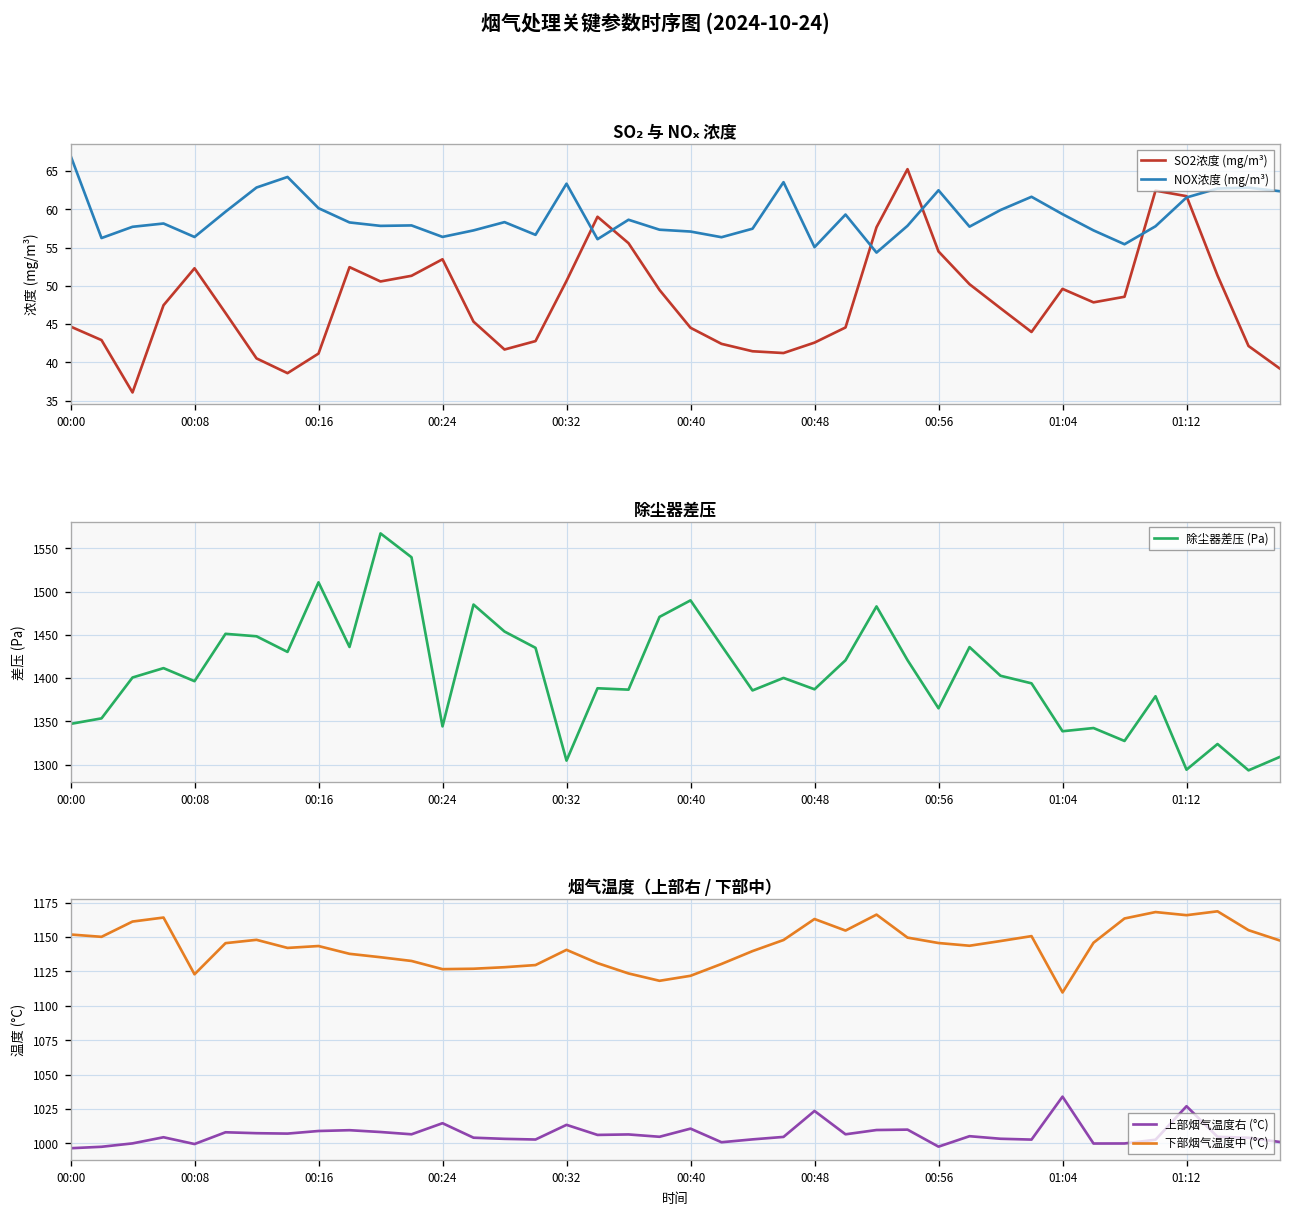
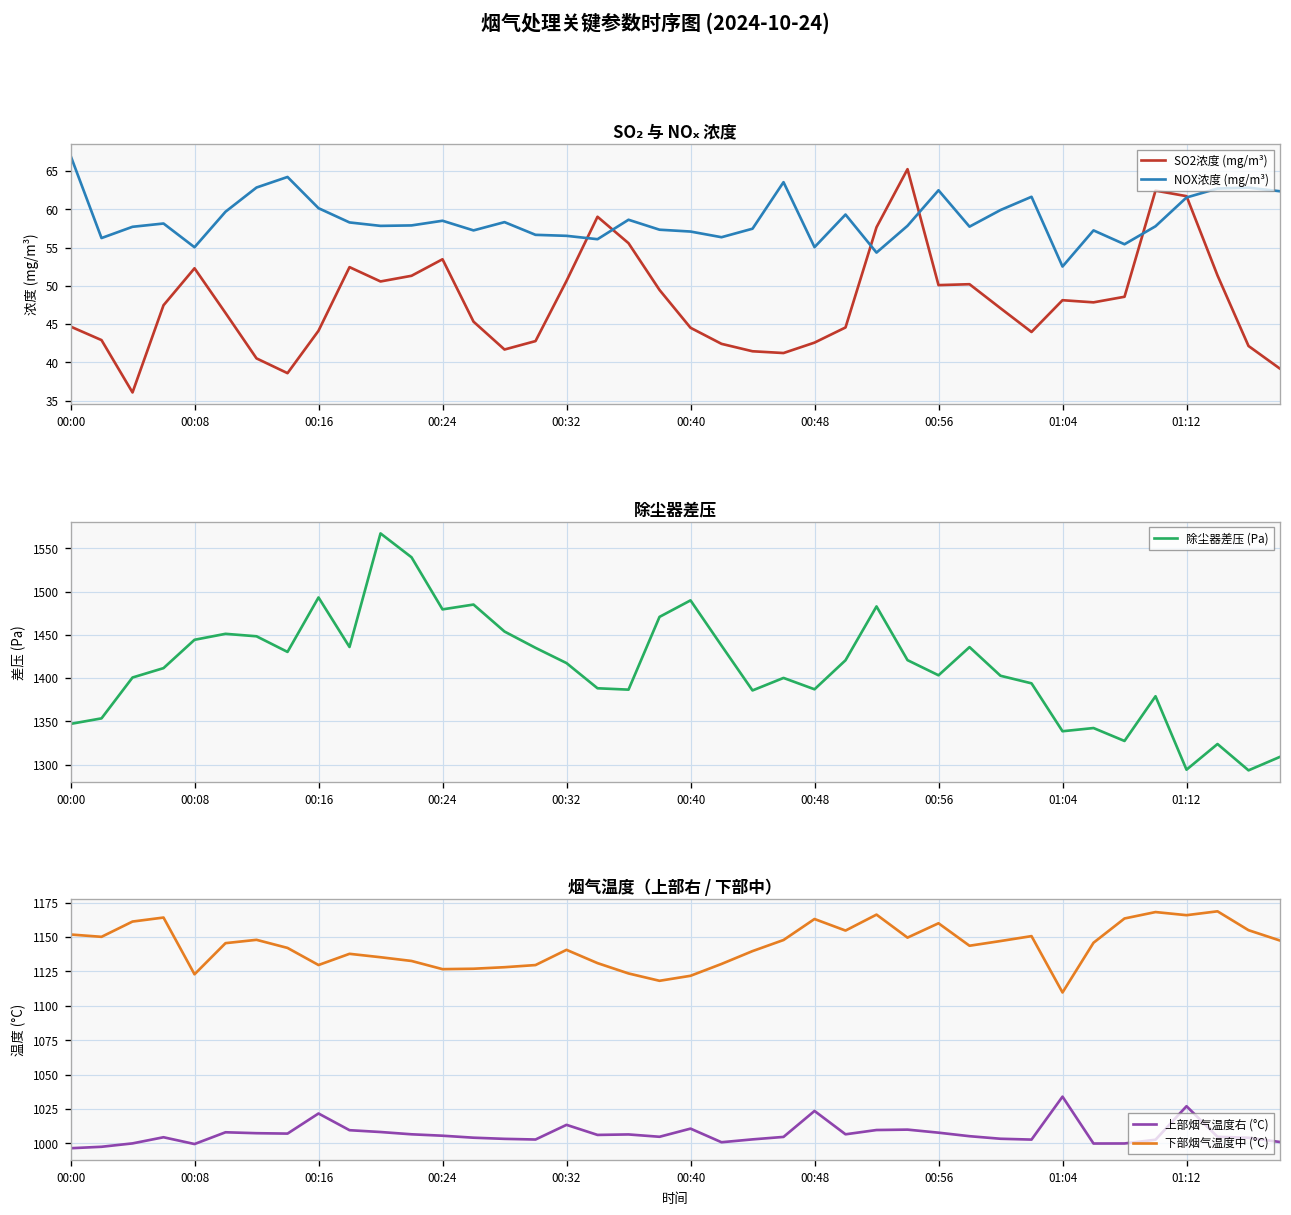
SO₂ 与 NOₓ 浓度, NOX浓度 (mg/m³), 00:08: 56 -> 55
SO₂ 与 NOₓ 浓度, SO2浓度 (mg/m³), 00:16: 41 -> 44
SO₂ 与 NOₓ 浓度, NOX浓度 (mg/m³), 00:24: 56 -> 59
SO₂ 与 NOₓ 浓度, NOX浓度 (mg/m³), 00:32: 63 -> 57
SO₂ 与 NOₓ 浓度, SO2浓度 (mg/m³), 00:56: 55 -> 50
SO₂ 与 NOₓ 浓度, SO2浓度 (mg/m³), 01:04: 50 -> 48
SO₂ 与 NOₓ 浓度, NOX浓度 (mg/m³), 01:04: 59 -> 53
除尘器差压, 00:08: 1400 -> 1440
除尘器差压, 00:16: 1510 -> 1490
除尘器差压, 00:24: 1340 -> 1480
除尘器差压, 00:32: 1300 -> 1420
除尘器差压, 00:56: 1370 -> 1400
烟气温度（上部右 / 下部中）, 上部烟气温度右 (°C), 00:16: 1009 -> 1022
烟气温度（上部右 / 下部中）, 下部烟气温度中 (°C), 00:16: 1143 -> 1130
烟气温度（上部右 / 下部中）, 上部烟气温度右 (°C), 00:24: 1015 -> 1006
烟气温度（上部右 / 下部中）, 上部烟气温度右 (°C), 00:56: 998 -> 1008
烟气温度（上部右 / 下部中）, 下部烟气温度中 (°C), 00:56: 1146 -> 1160
